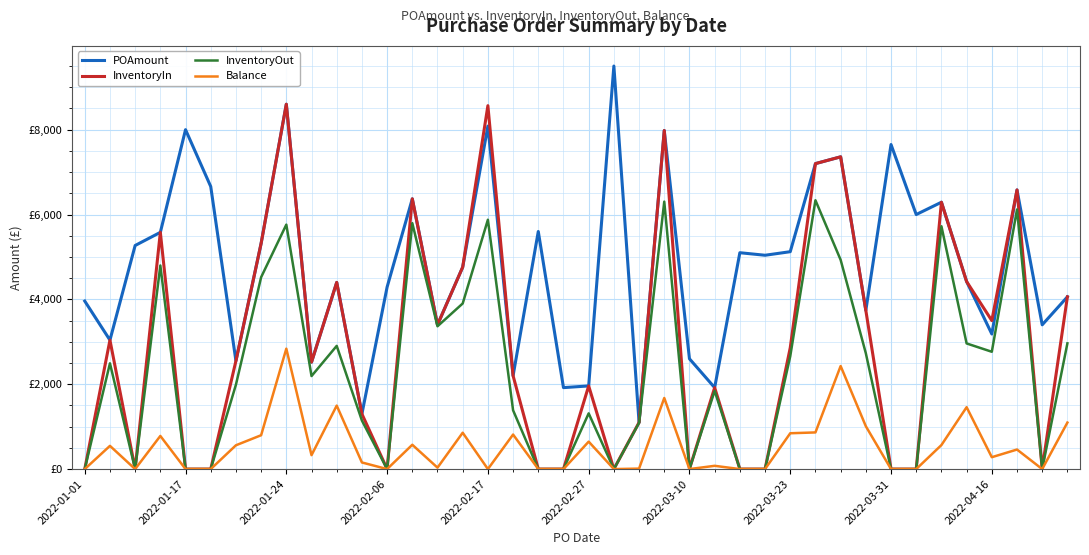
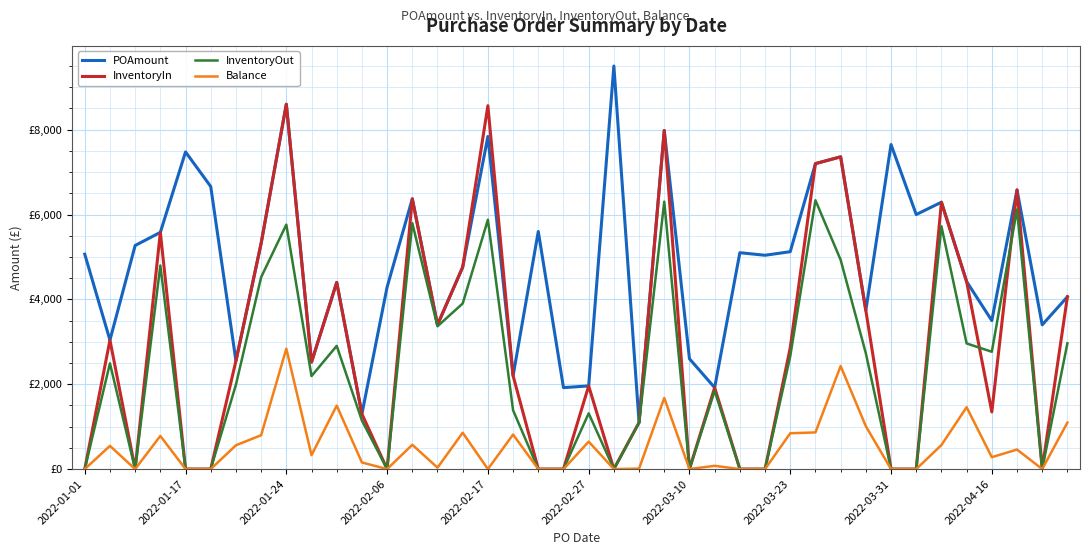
POAmount, 2022-01-01: £4,000 -> £5,100
POAmount, 2022-01-17: £8,000 -> £7,500
POAmount, 2022-02-17: £8,100 -> £7,800
POAmount, 2022-04-16: £3,200 -> £3,500
InventoryIn, 2022-04-16: £3,500 -> £1,300
